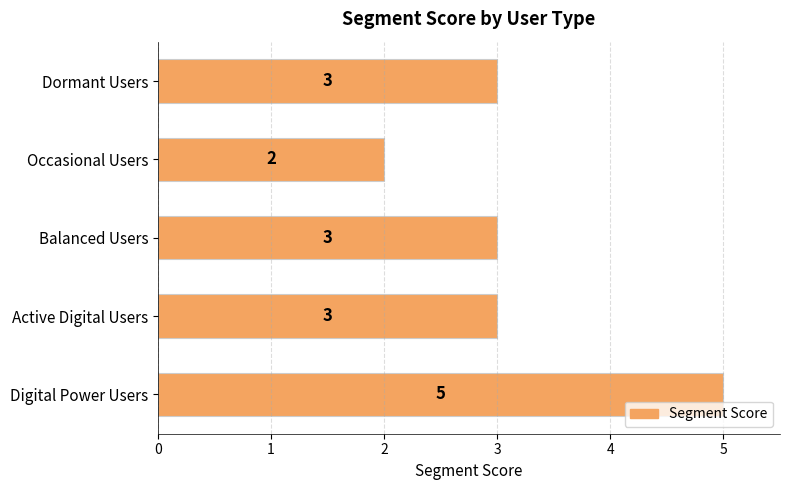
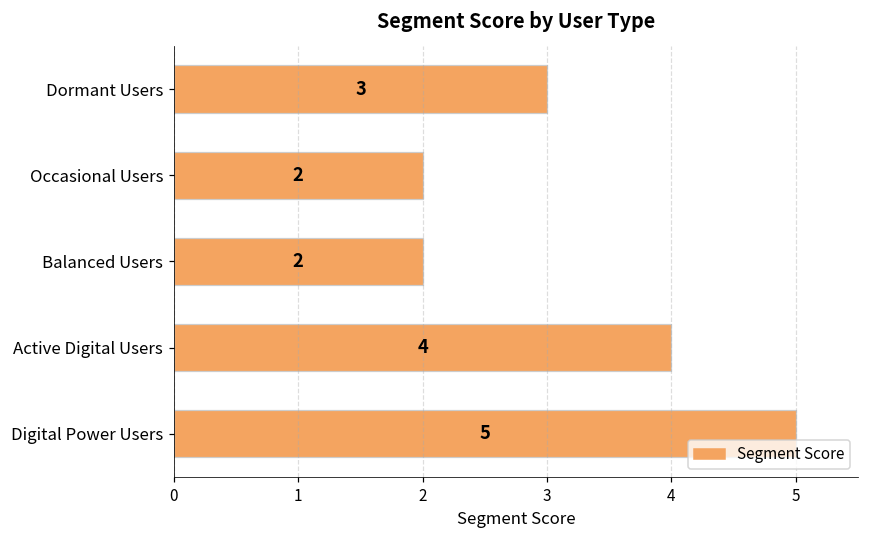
Balanced Users: 3 -> 2
Active Digital Users: 3 -> 4
